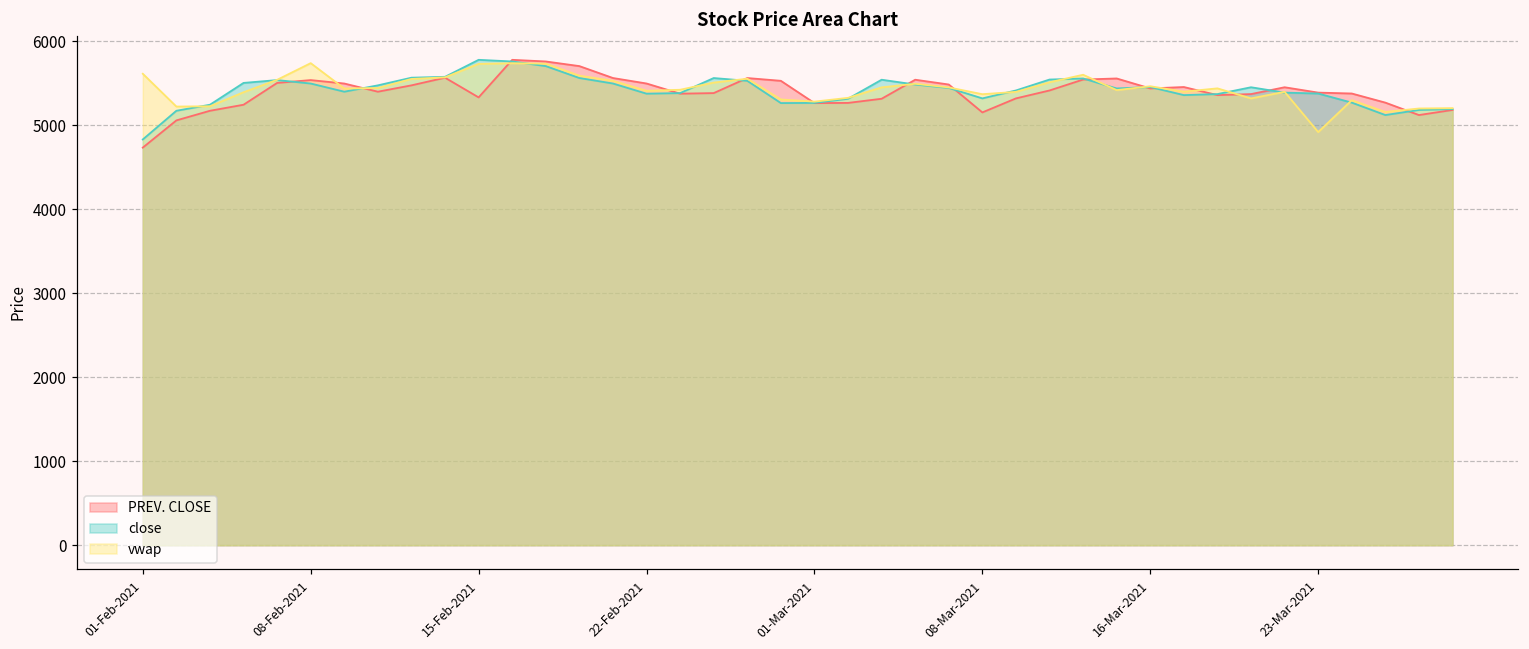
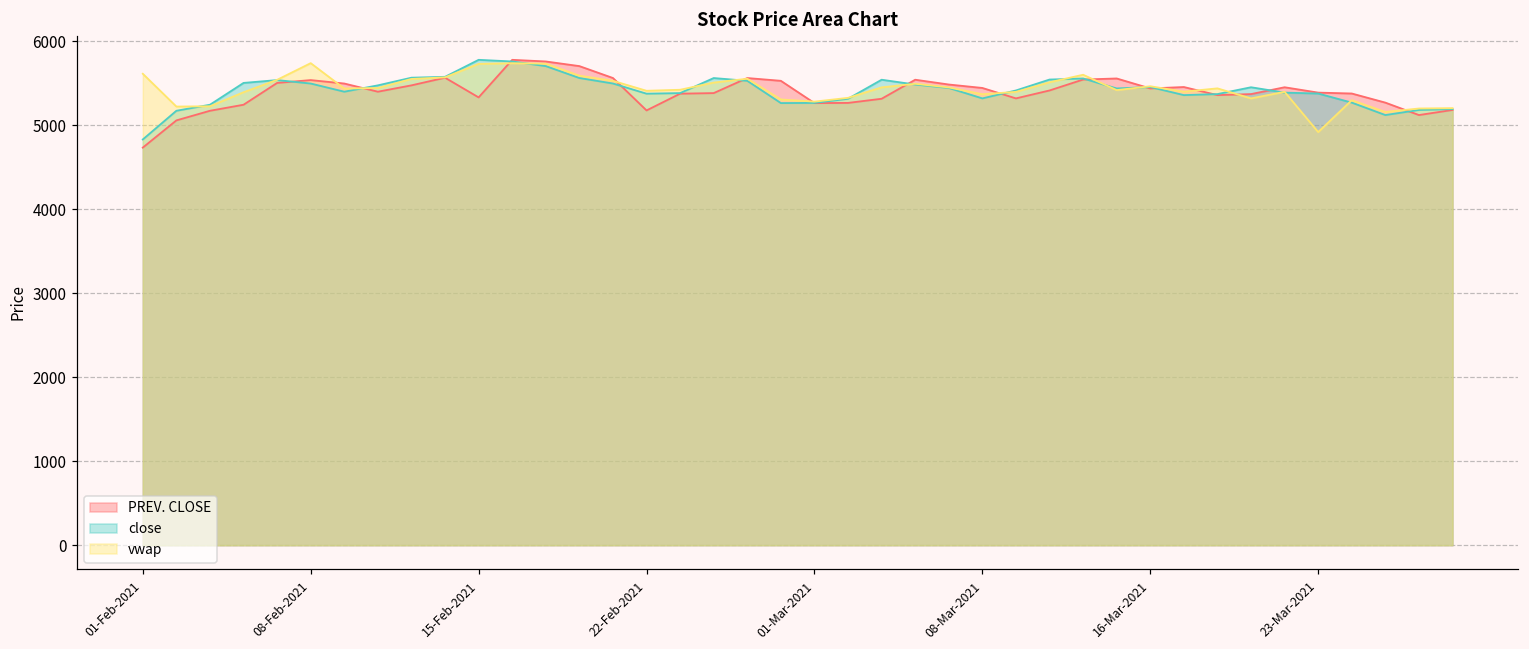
PREV. CLOSE, 22-Feb-2021: 5500 -> 5200
PREV. CLOSE, 08-Mar-2021: 5200 -> 5400
